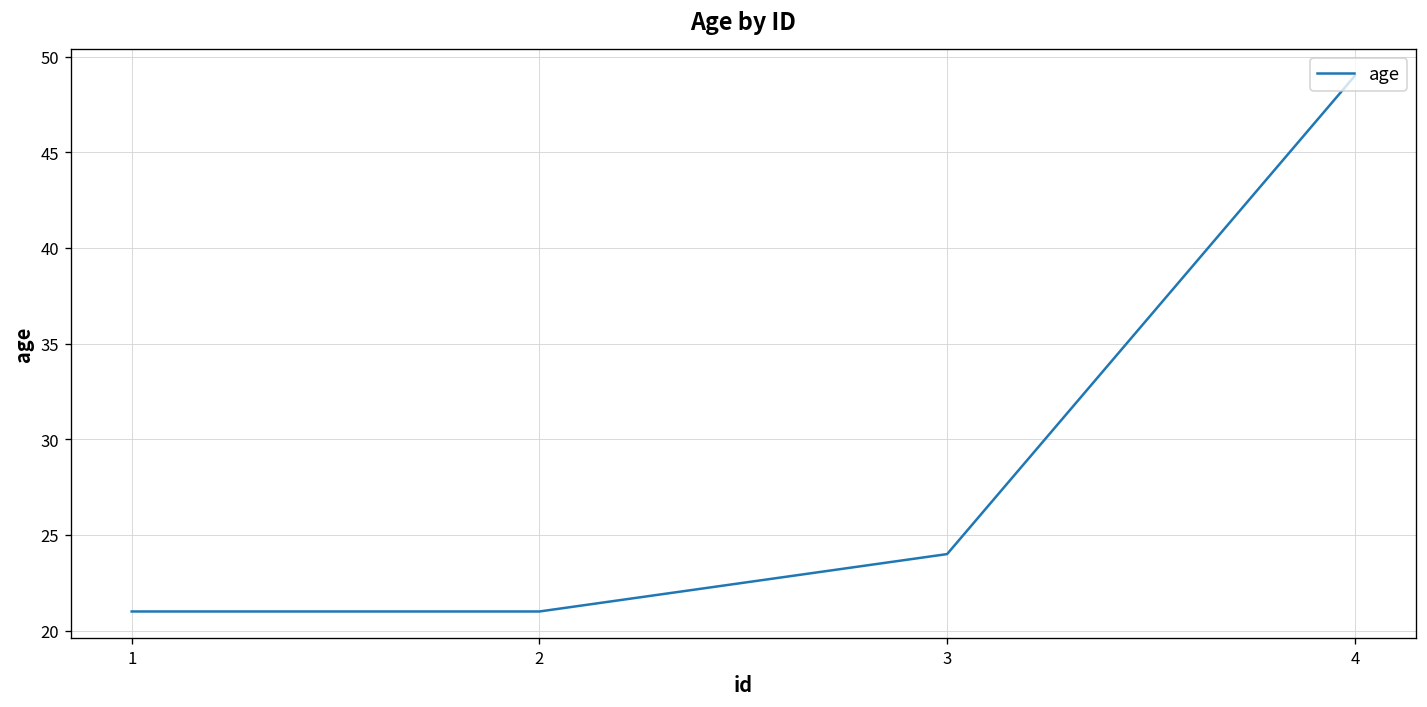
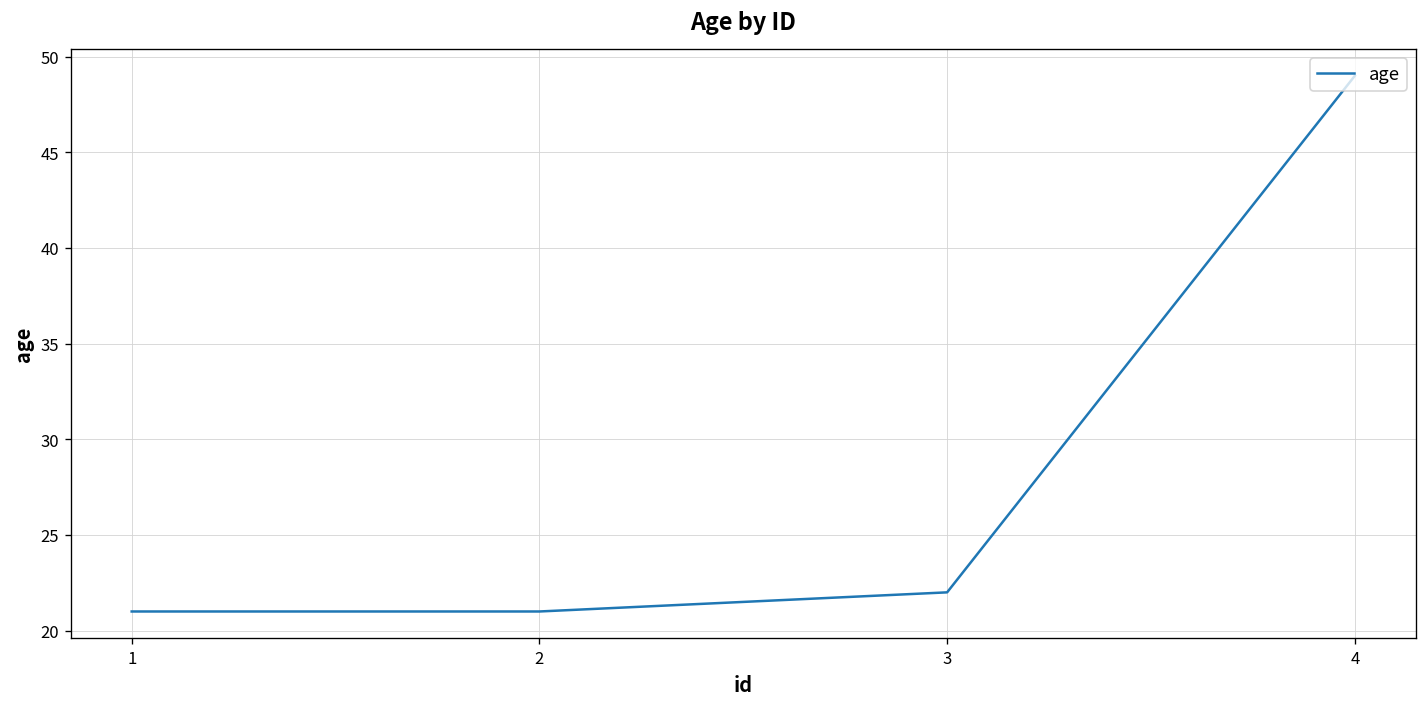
3: 24 -> 22
